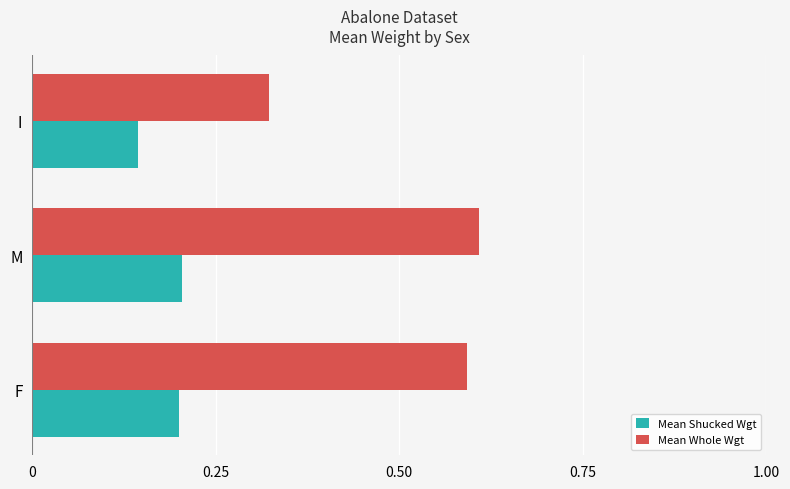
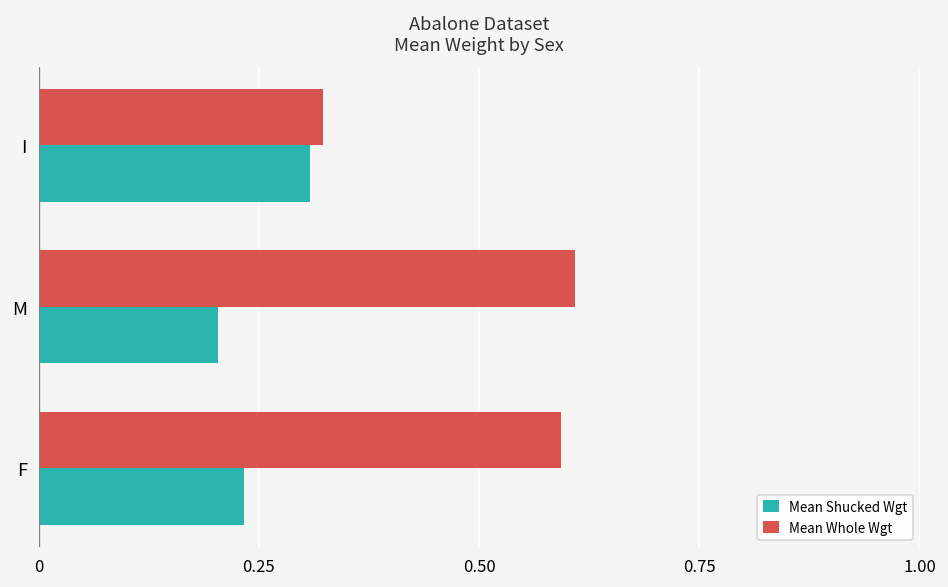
Mean Shucked Wgt, I: 0.14 -> 0.31
Mean Shucked Wgt, F: 0.20 -> 0.23
